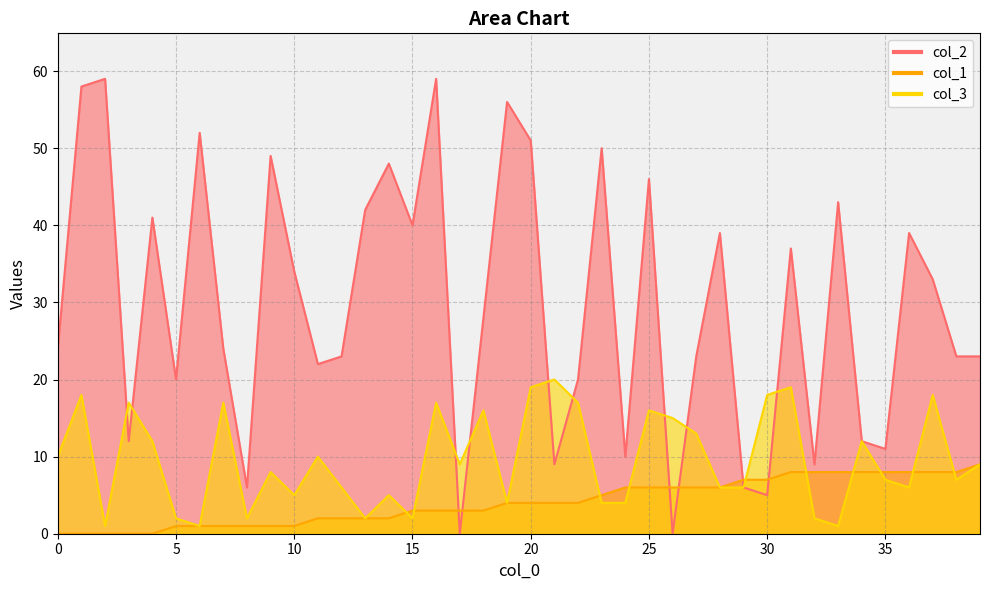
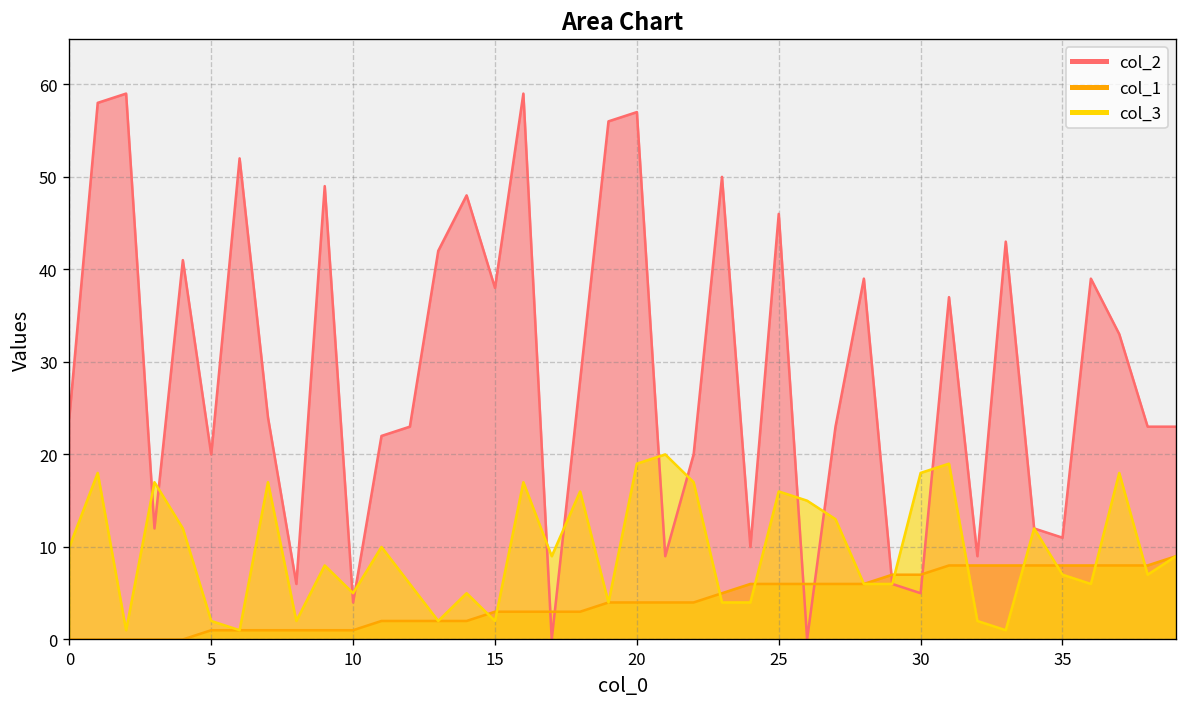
col_2, 10: 34 -> 4
col_2, 15: 40 -> 38
col_2, 20: 51 -> 57
